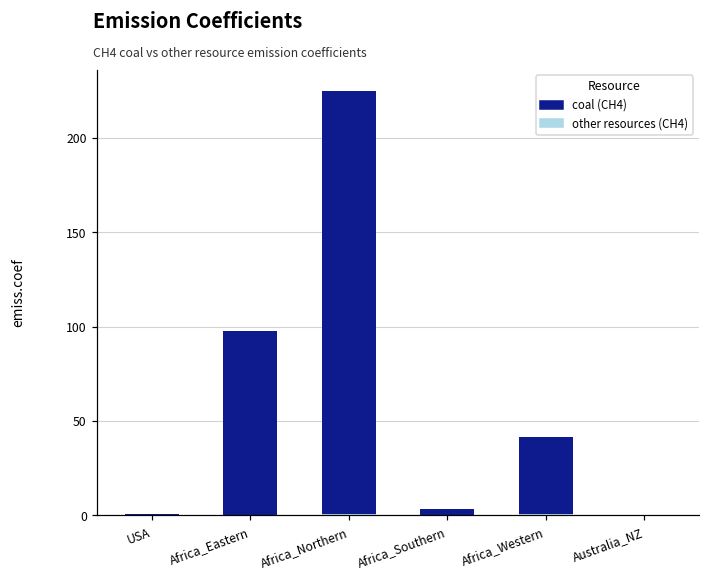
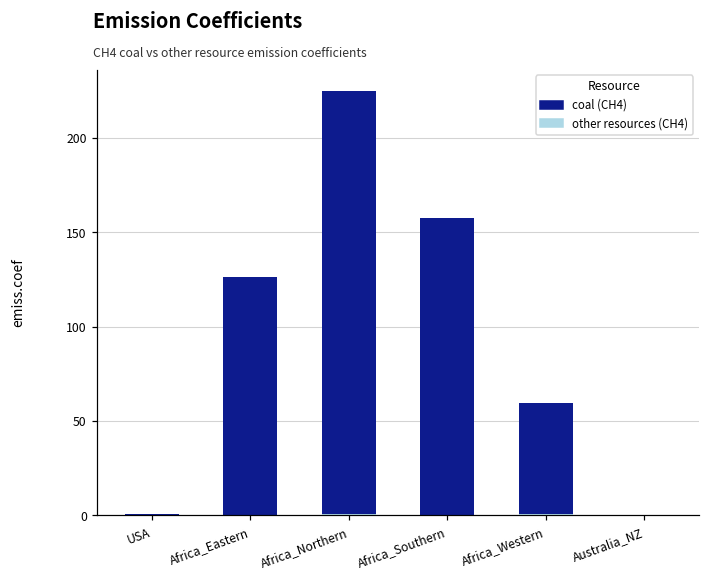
coal (CH4), Africa_Eastern: 98 -> 126
coal (CH4), Africa_Southern: 3 -> 157
coal (CH4), Africa_Western: 41 -> 59
